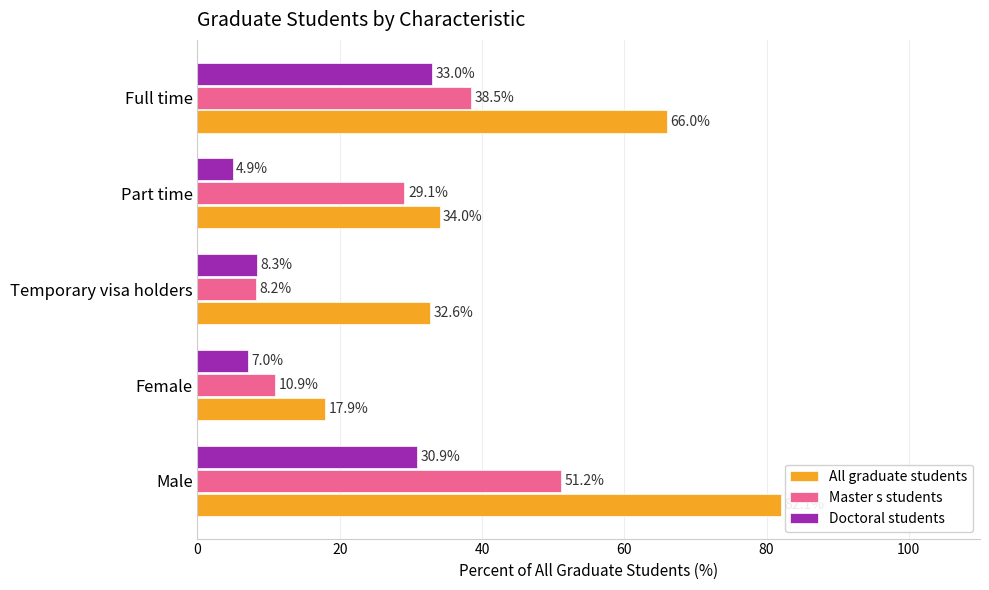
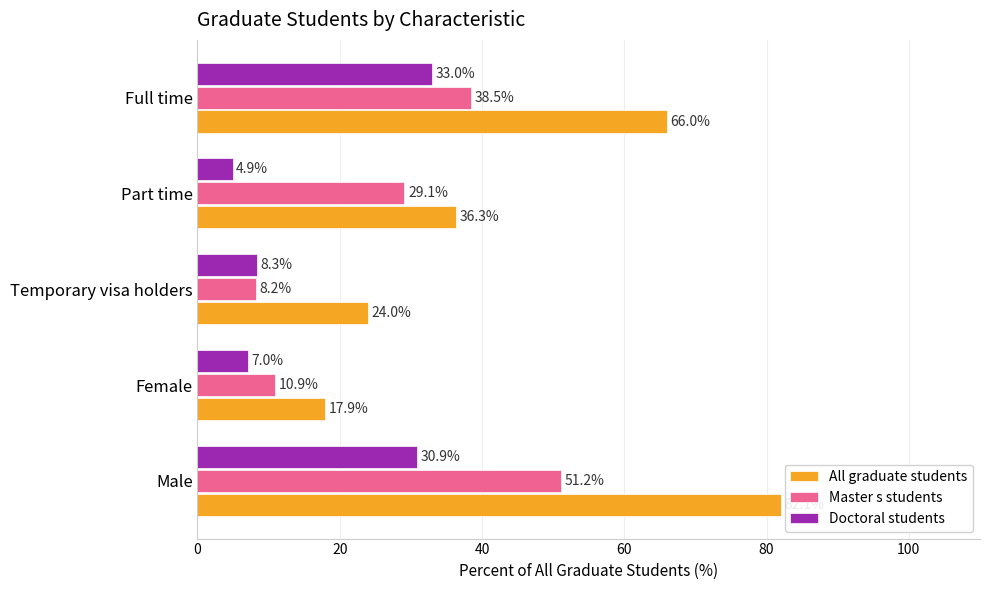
All graduate students, Part time: 34.0% -> 36.3%
All graduate students, Temporary visa holders: 32.6% -> 24.0%
